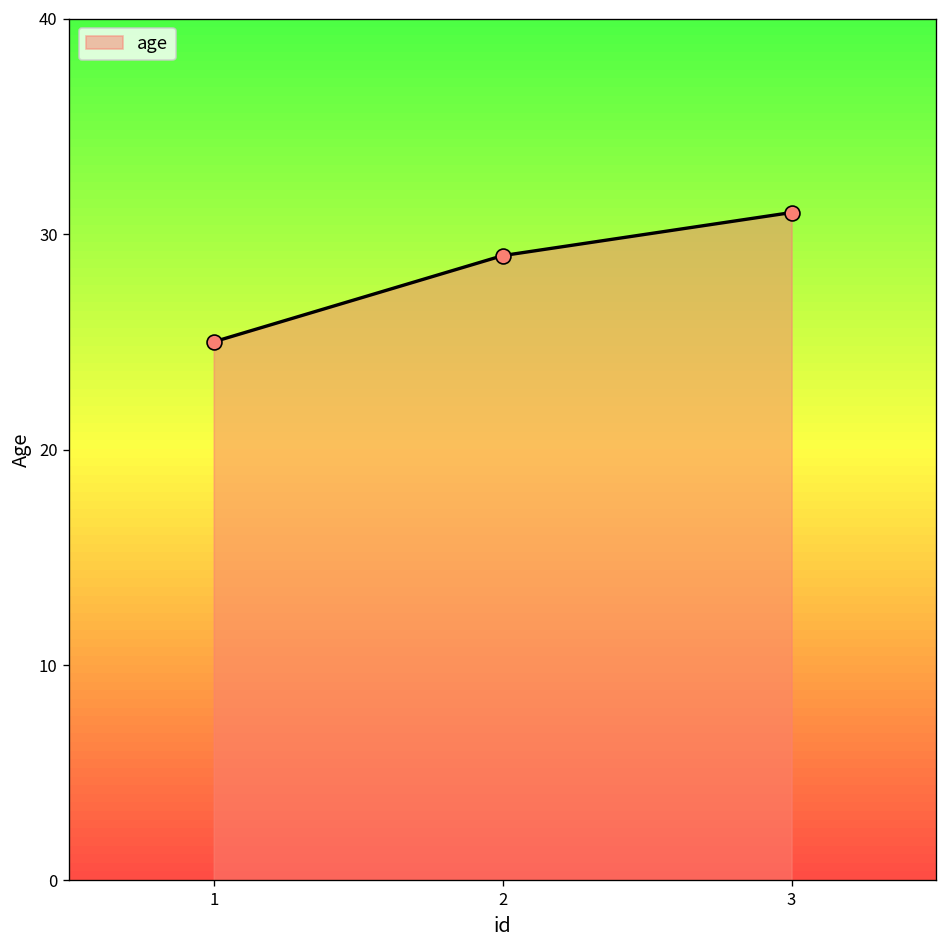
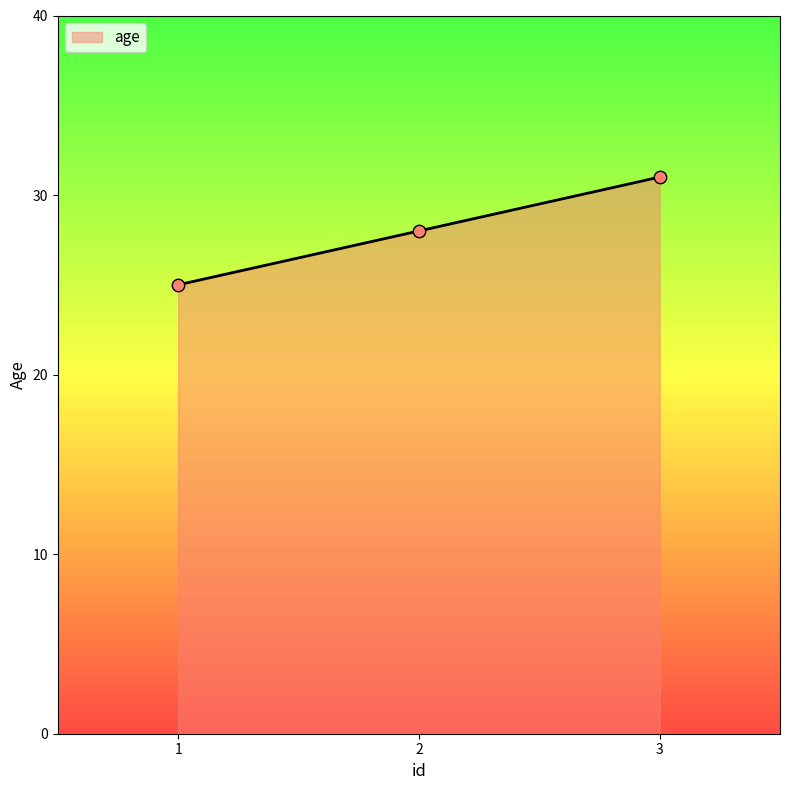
2: 29 -> 28
